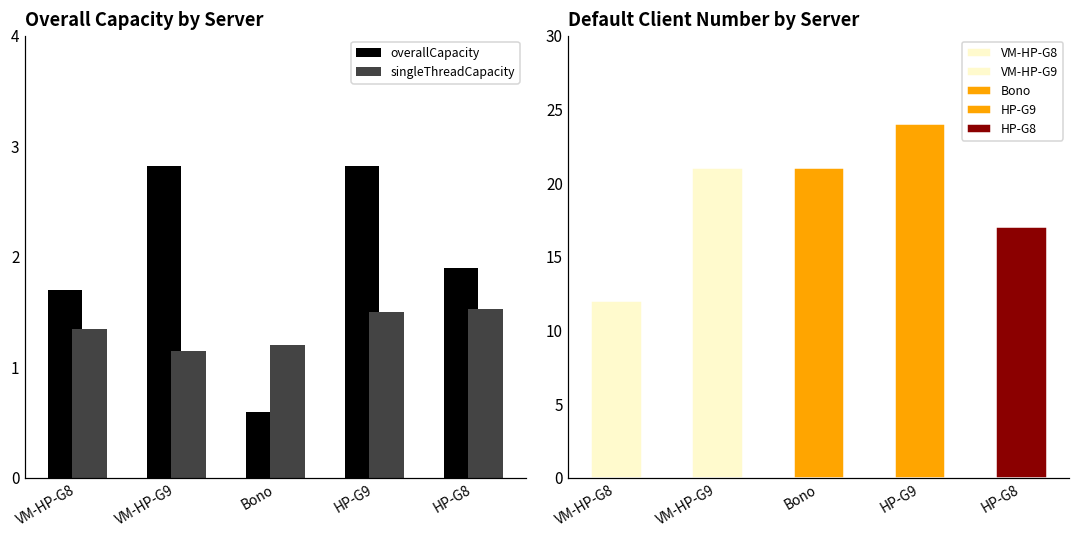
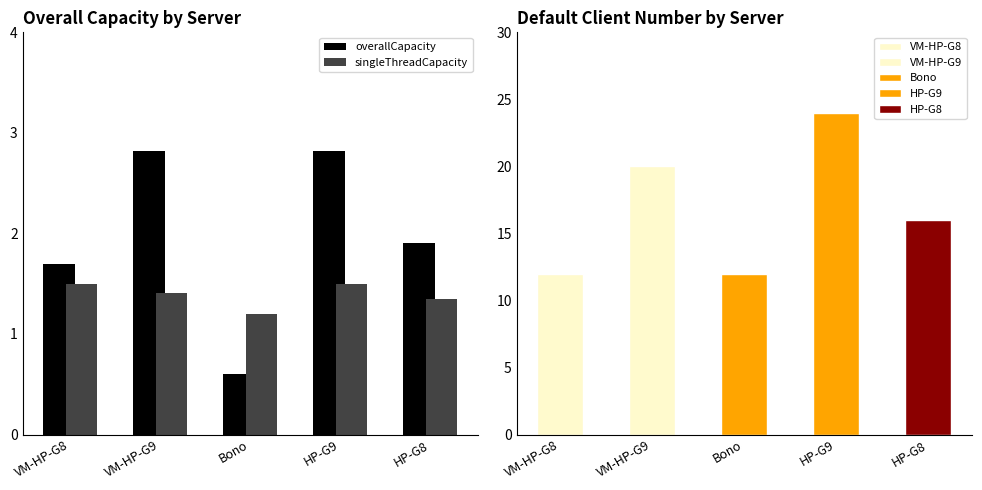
Overall Capacity by Server, singleThreadCapacity, VM-HP-G8: 1.35 -> 1.50
Overall Capacity by Server, singleThreadCapacity, VM-HP-G9: 1.15 -> 1.41
Overall Capacity by Server, singleThreadCapacity, HP-G8: 1.53 -> 1.35
Default Client Number by Server, VM-HP-G9: 21 -> 20
Default Client Number by Server, Bono: 21 -> 12
Default Client Number by Server, HP-G8: 17 -> 16
